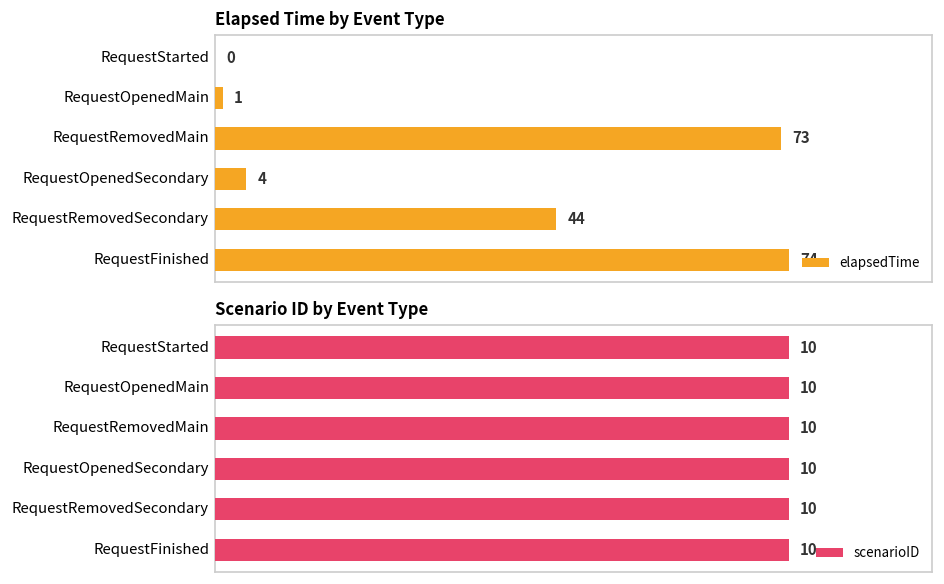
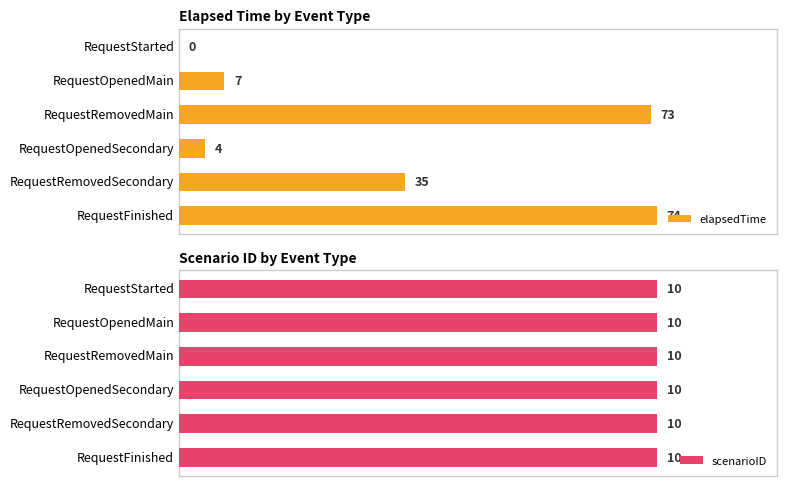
Elapsed Time by Event Type, RequestOpenedMain: 1 -> 7
Elapsed Time by Event Type, RequestRemovedSecondary: 44 -> 35
